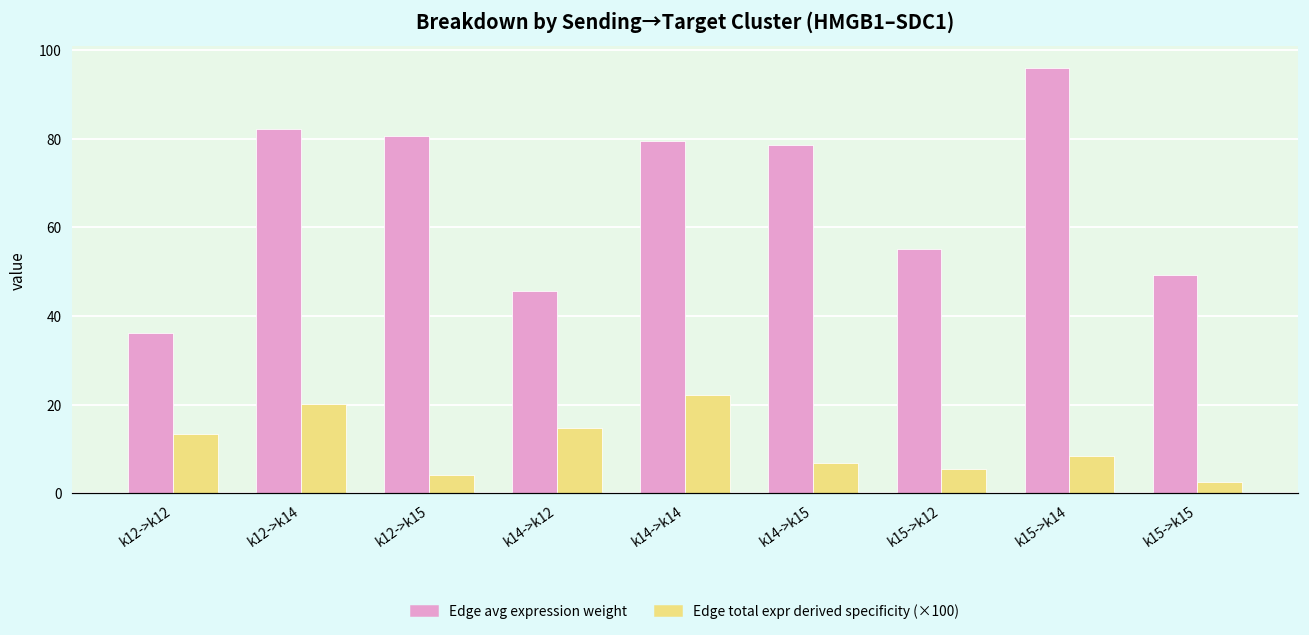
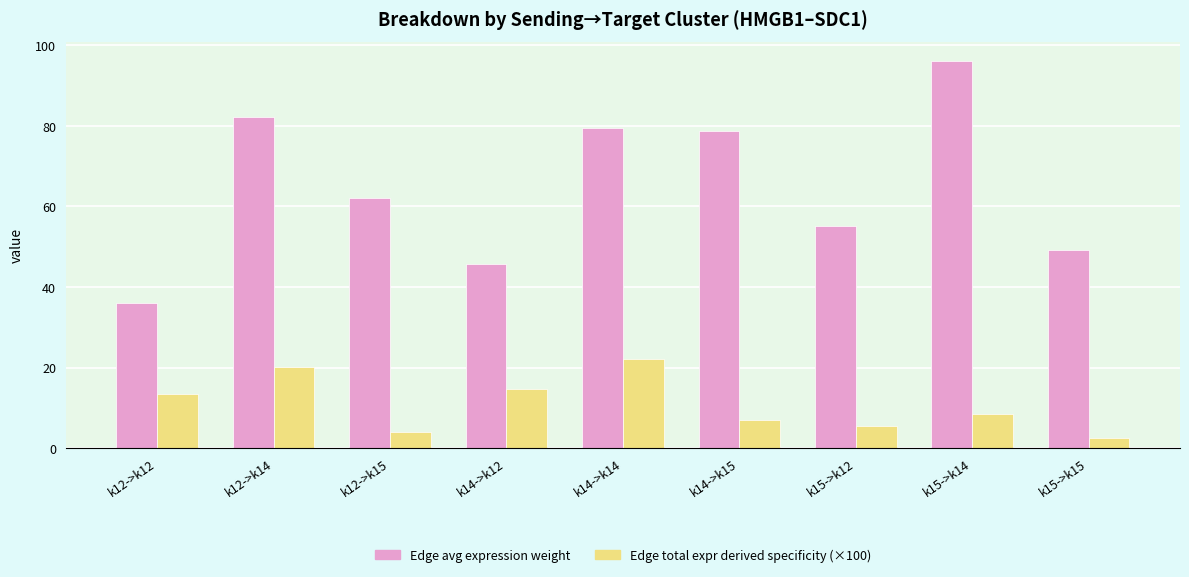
Edge avg expression weight, k12->k15: 81 -> 62
